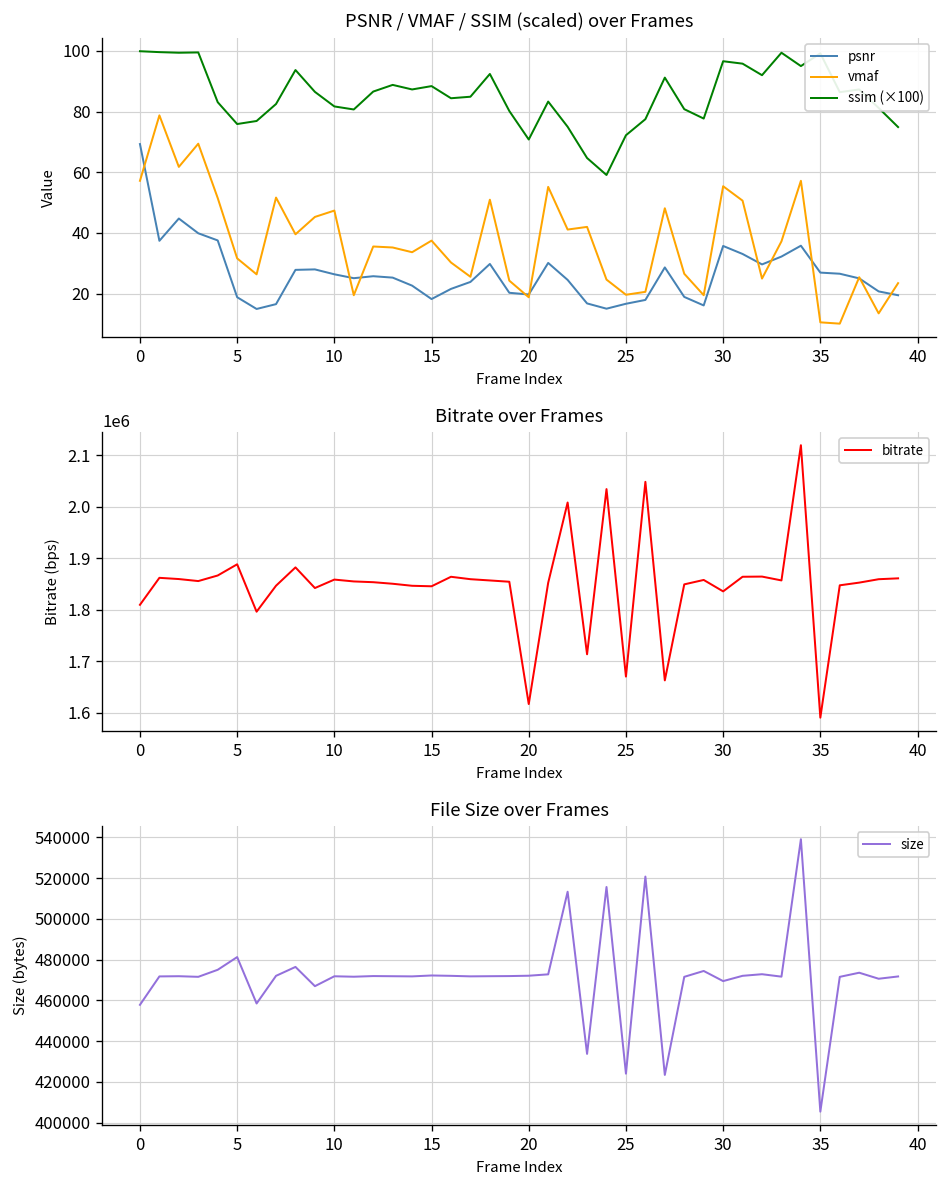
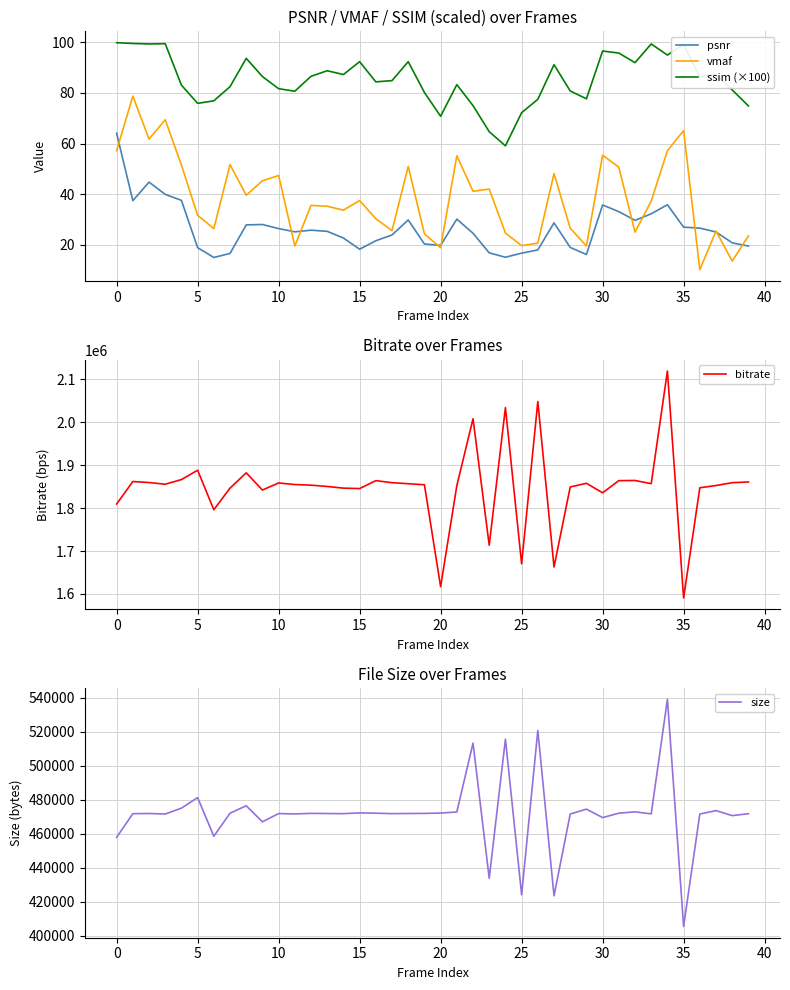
PSNR / VMAF / SSIM (scaled) over Frames, psnr, 0: 69 -> 64
PSNR / VMAF / SSIM (scaled) over Frames, ssim (×100), 15: 88 -> 92
PSNR / VMAF / SSIM (scaled) over Frames, vmaf, 35: 11 -> 65
